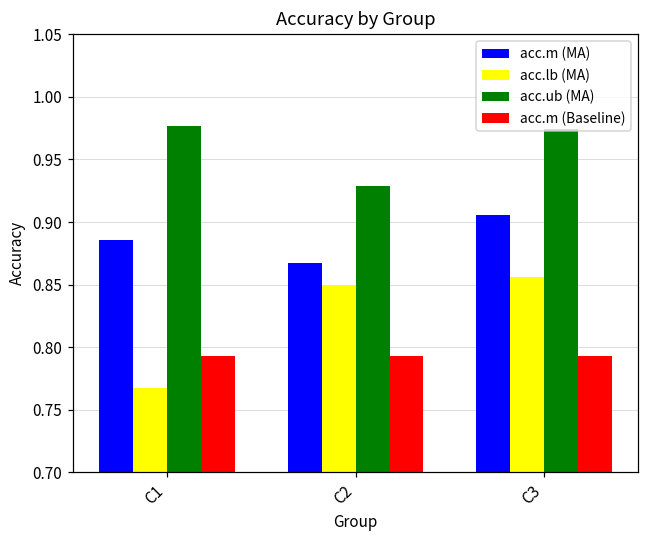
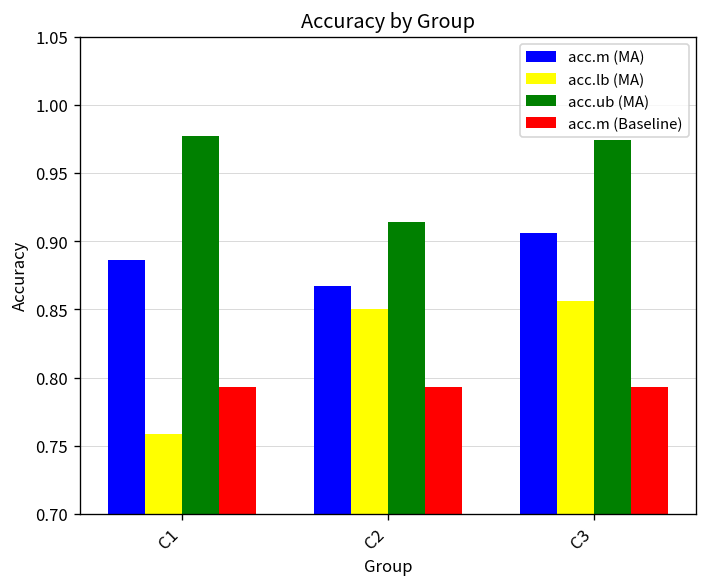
acc.lb (MA), C1: 0.767 -> 0.759
acc.ub (MA), C2: 0.929 -> 0.914
